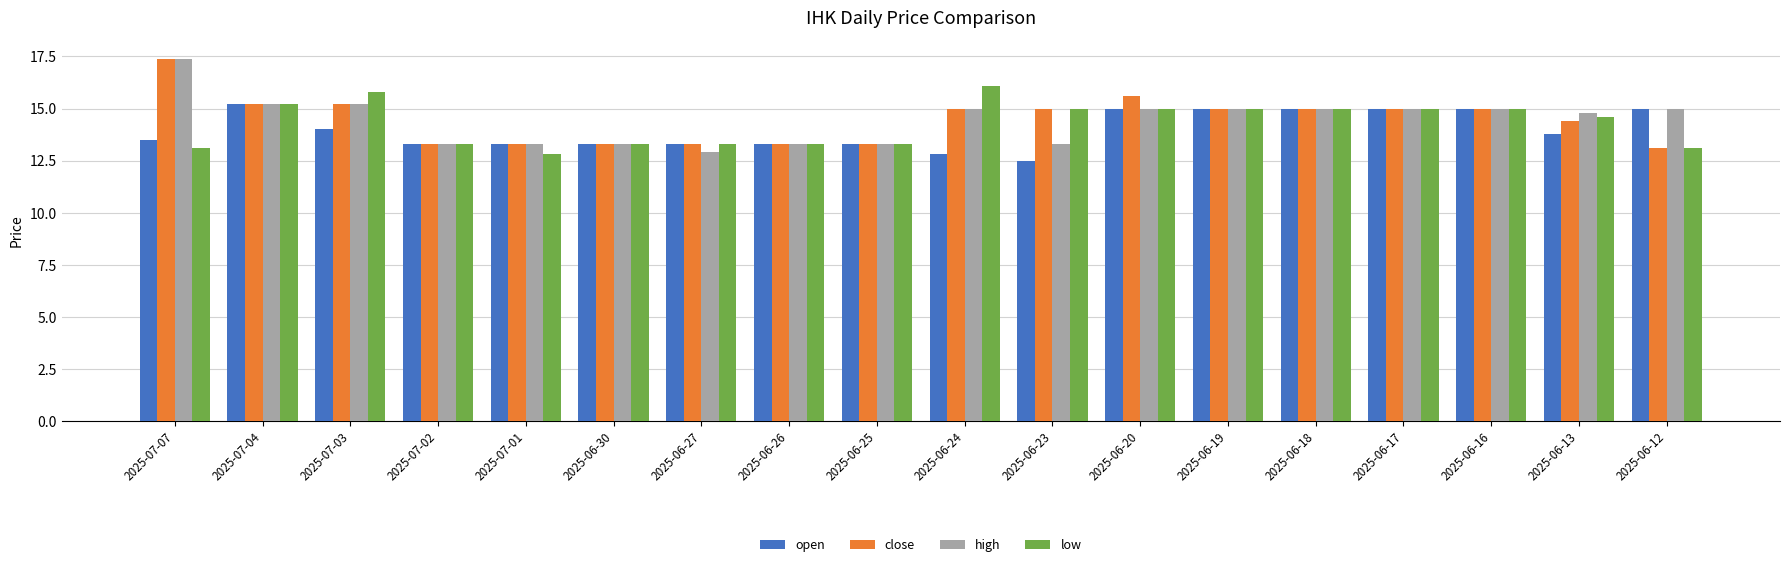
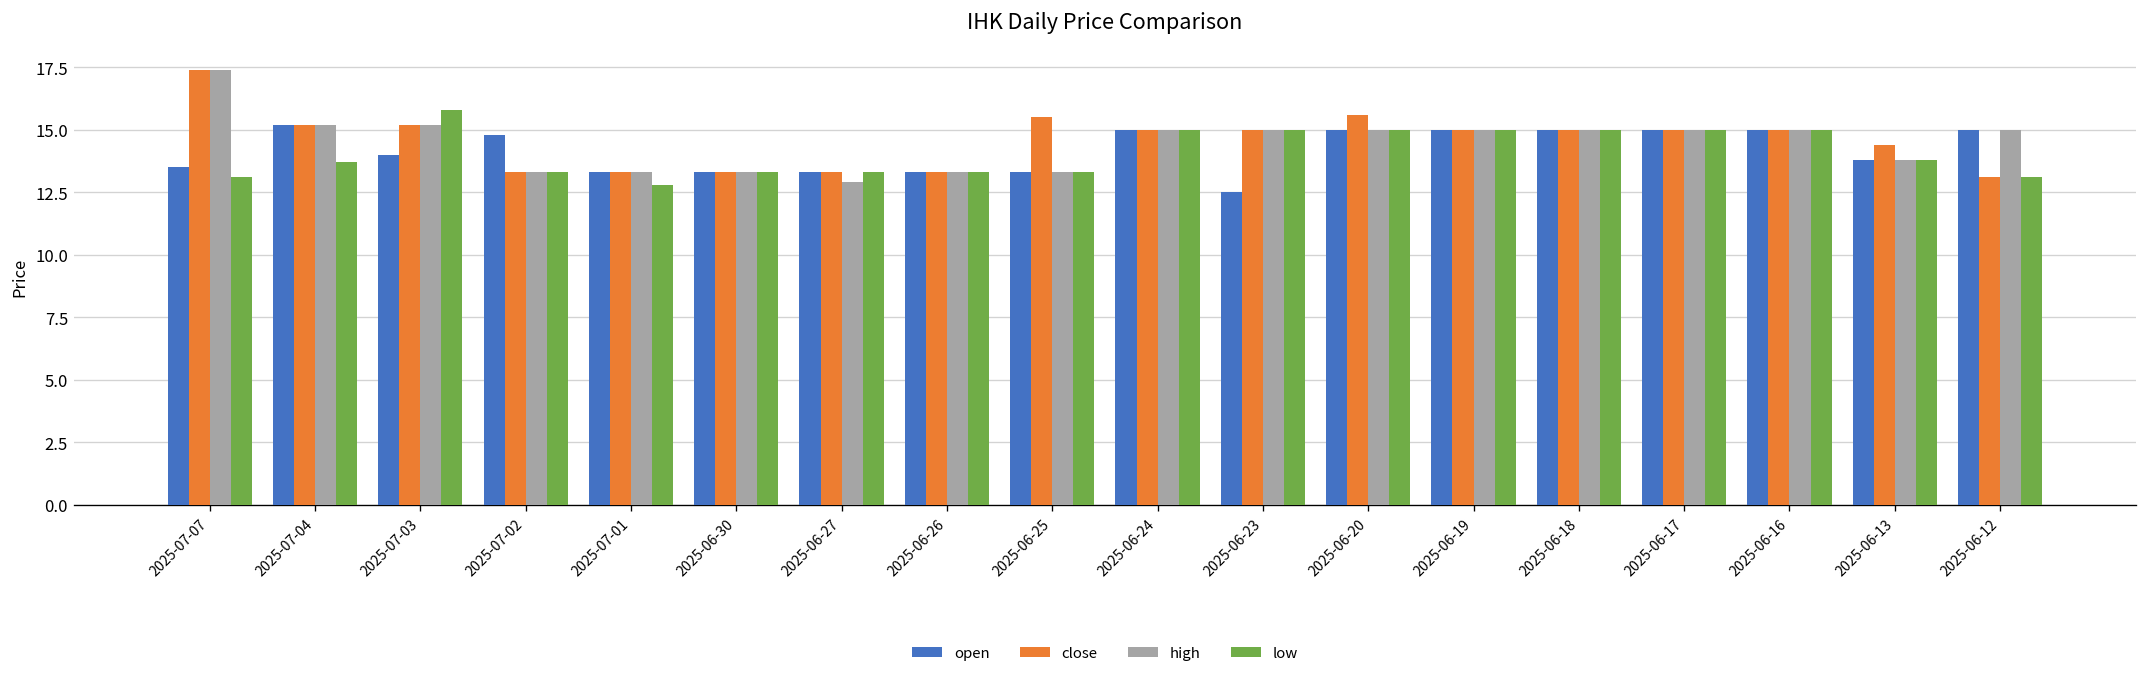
low, 2025-07-04: 15.2 -> 13.7
open, 2025-07-02: 13.3 -> 14.8
close, 2025-06-25: 13.3 -> 15.5
open, 2025-06-24: 12.8 -> 15.0
low, 2025-06-24: 16.1 -> 15.0
high, 2025-06-23: 13.3 -> 15.0
high, 2025-06-13: 14.8 -> 13.8
low, 2025-06-13: 14.6 -> 13.8
